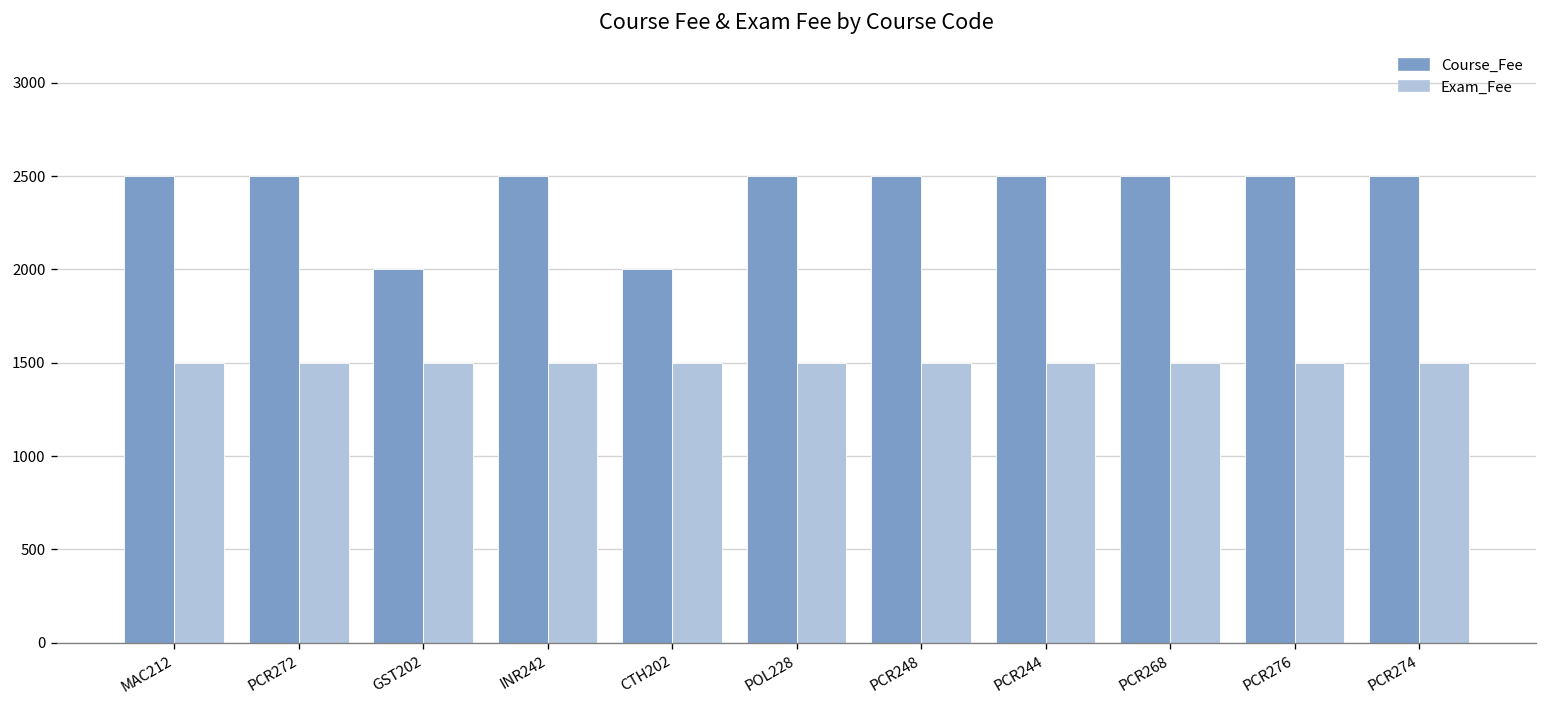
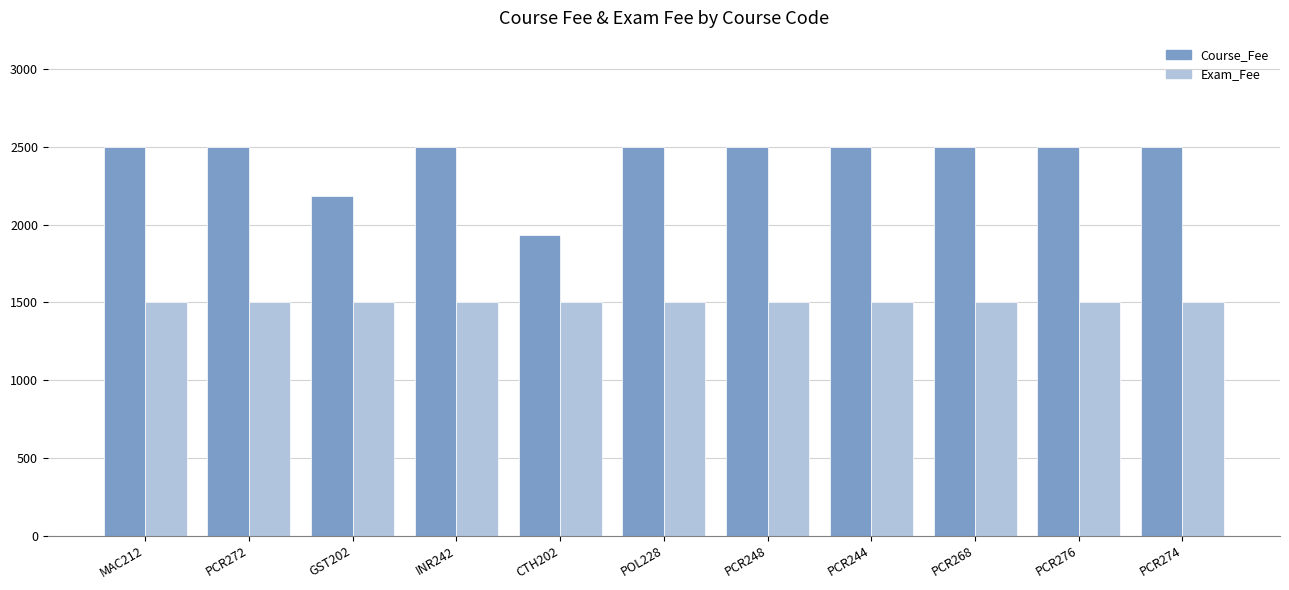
Course_Fee, GST202: 2000 -> 2180
Course_Fee, CTH202: 2000 -> 1940
